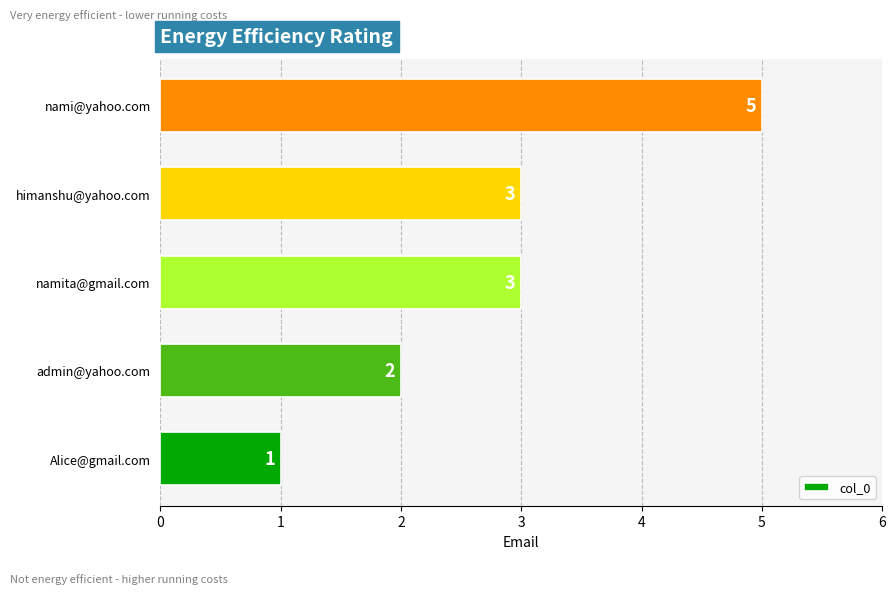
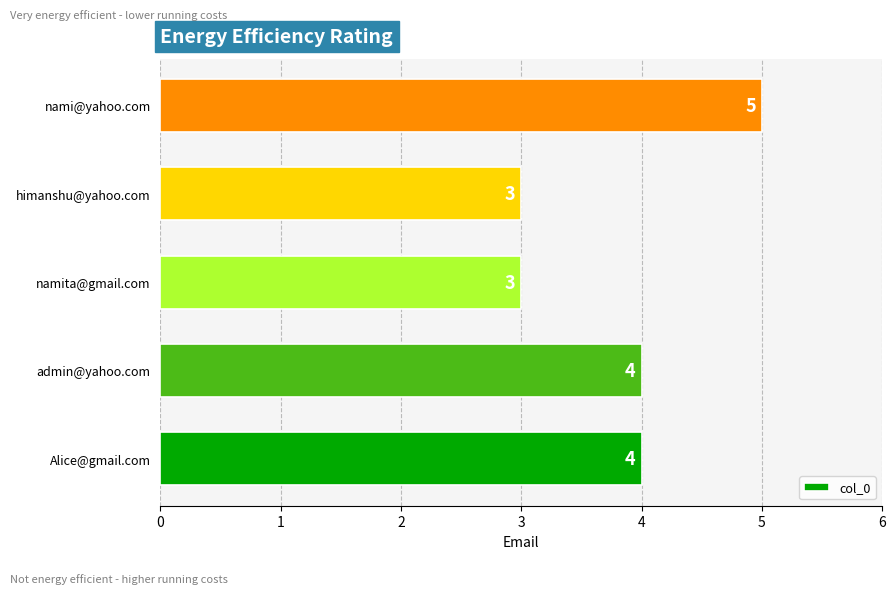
admin@yahoo.com: 2 -> 4
Alice@gmail.com: 1 -> 4
